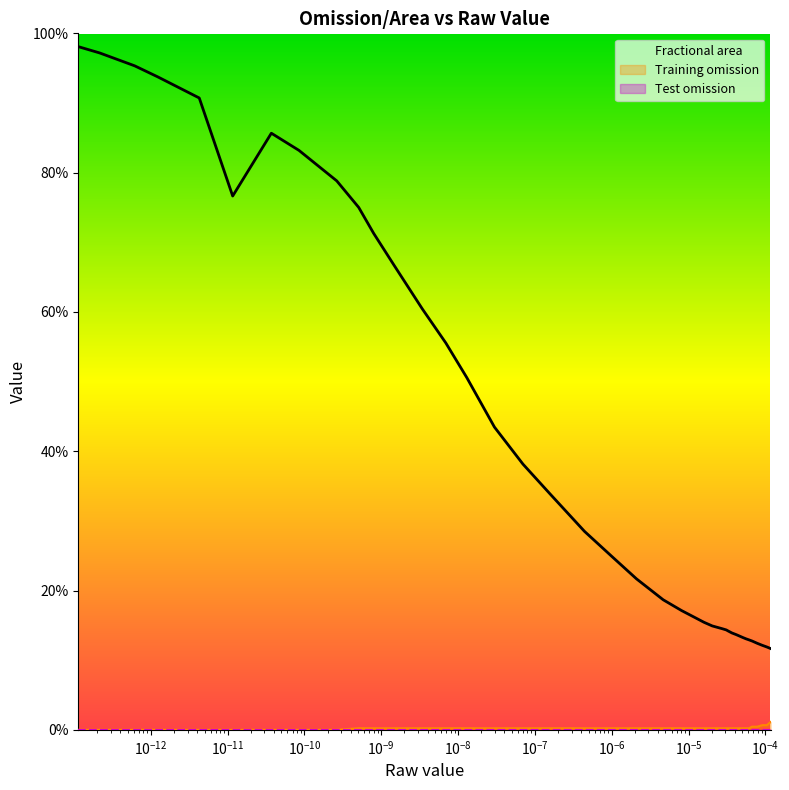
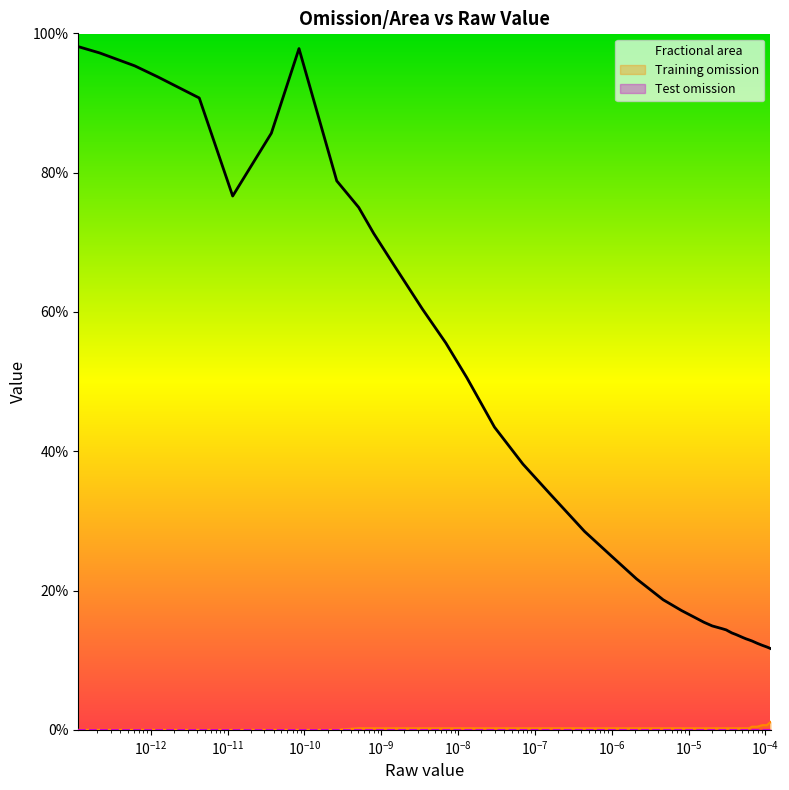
Fractional area, 10^-10: 83% -> 98%
